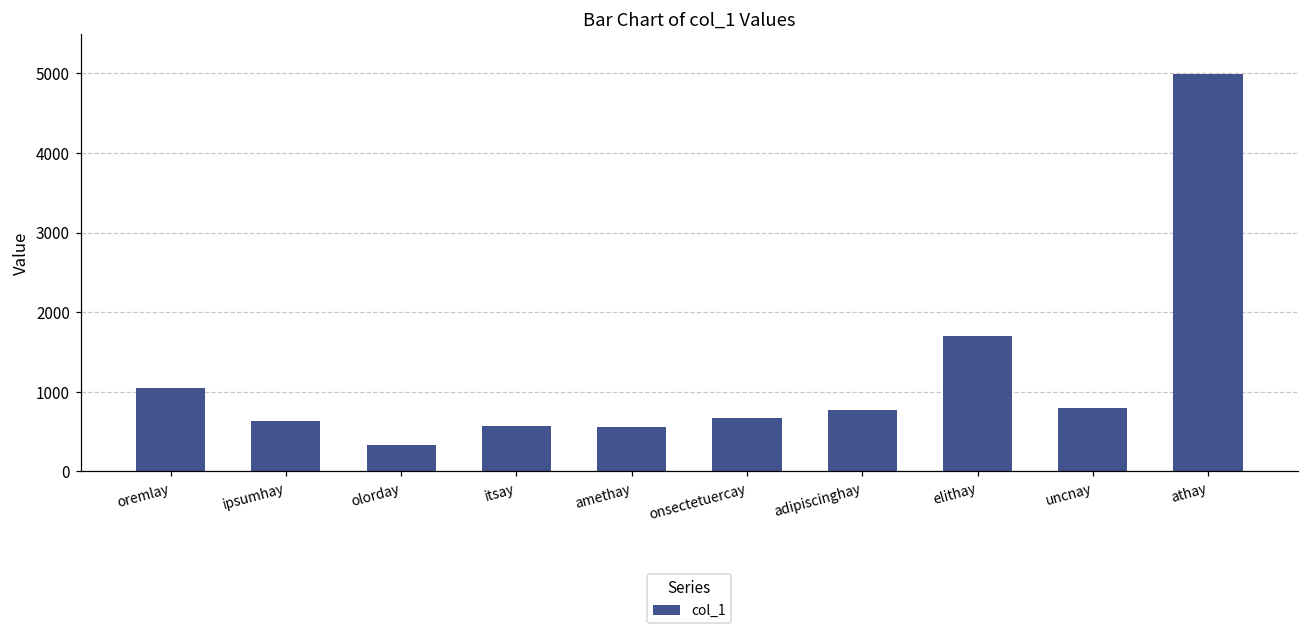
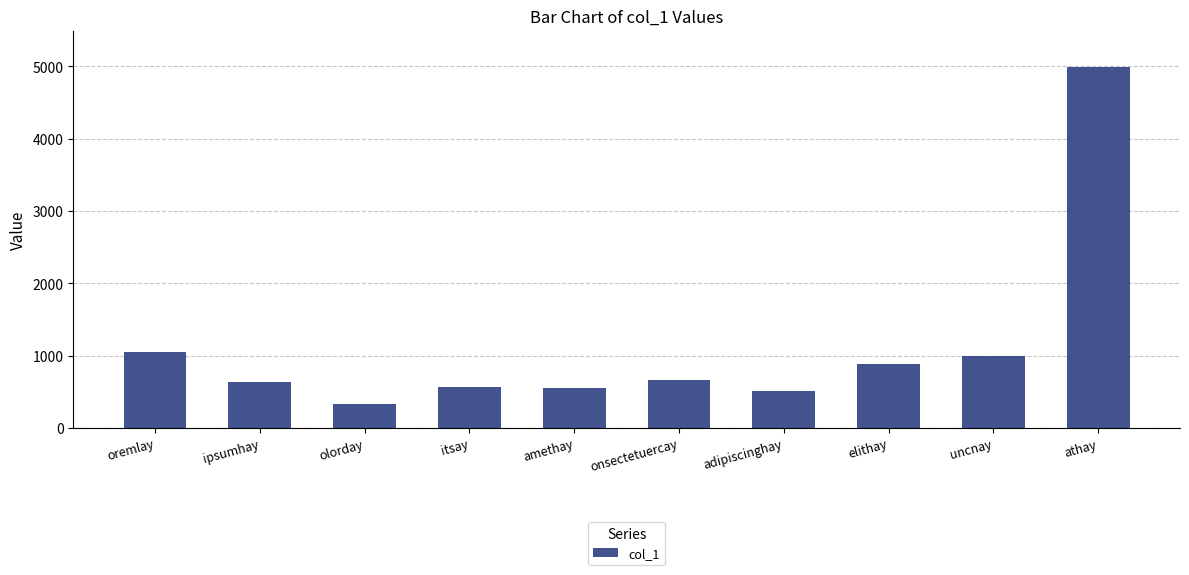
adipiscinghay: 800 -> 500
elithay: 1700 -> 900
uncnay: 800 -> 1000
